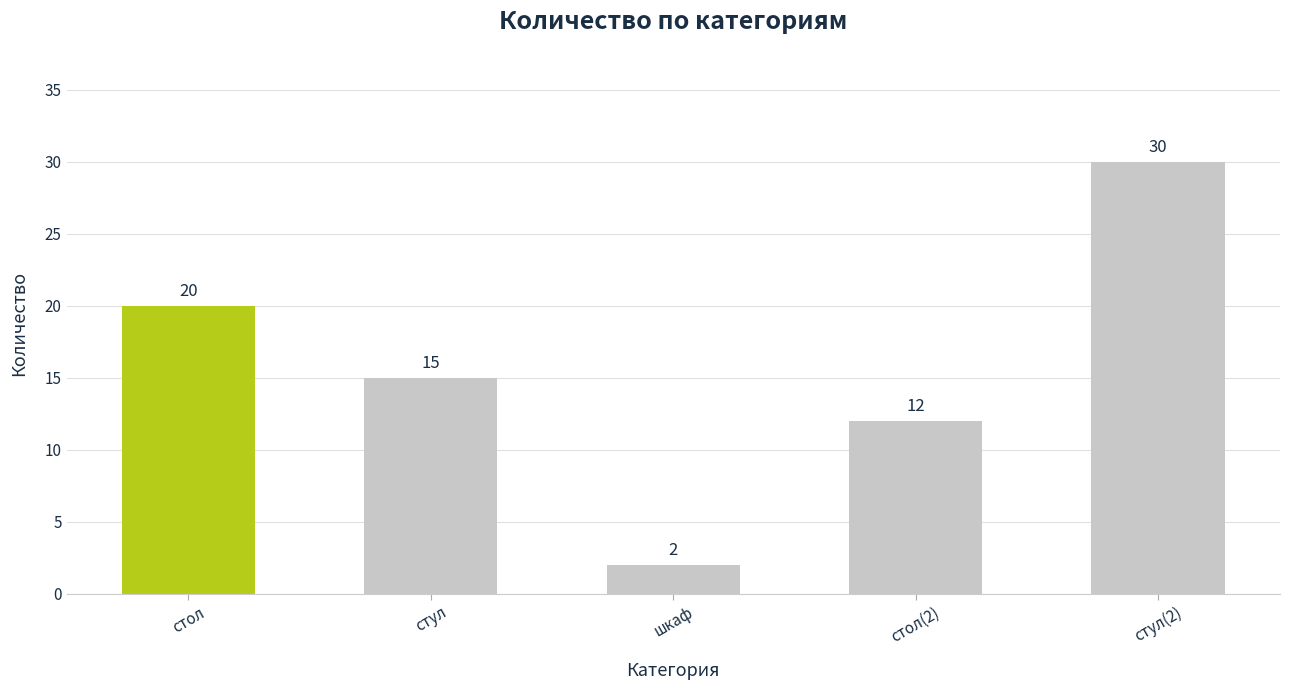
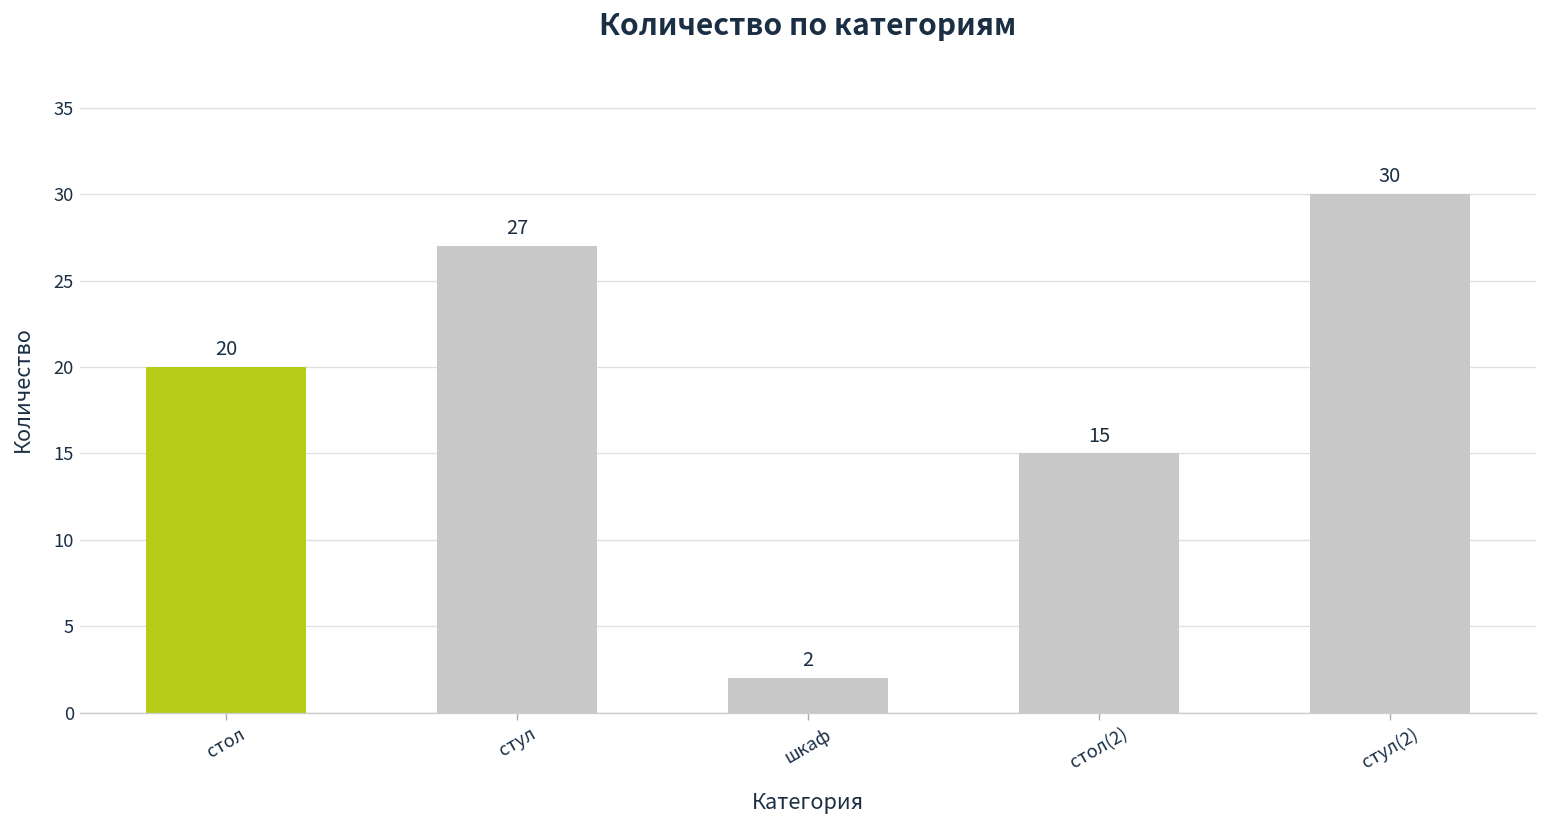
стул: 15 -> 27
стол(2): 12 -> 15
